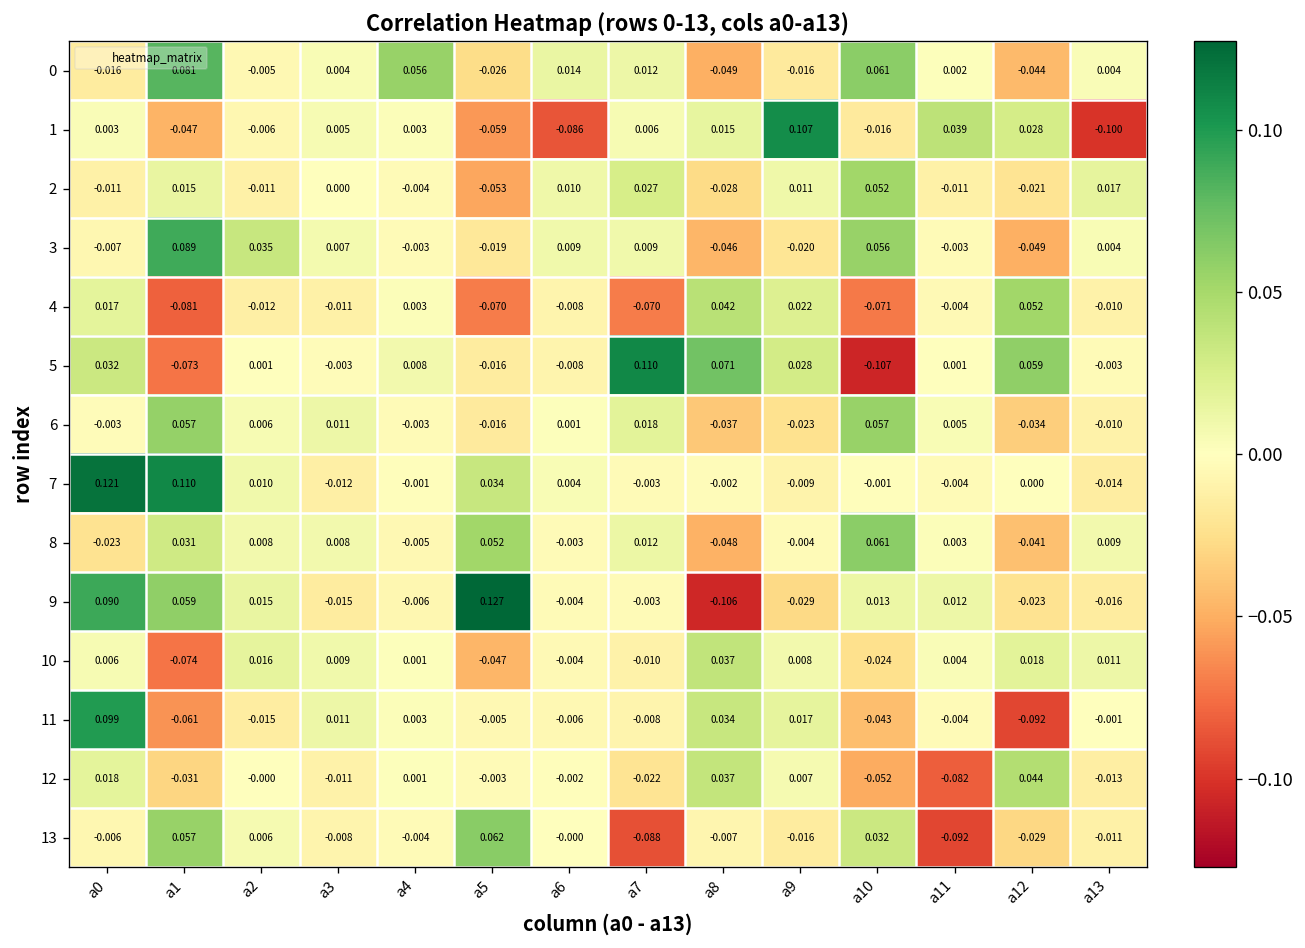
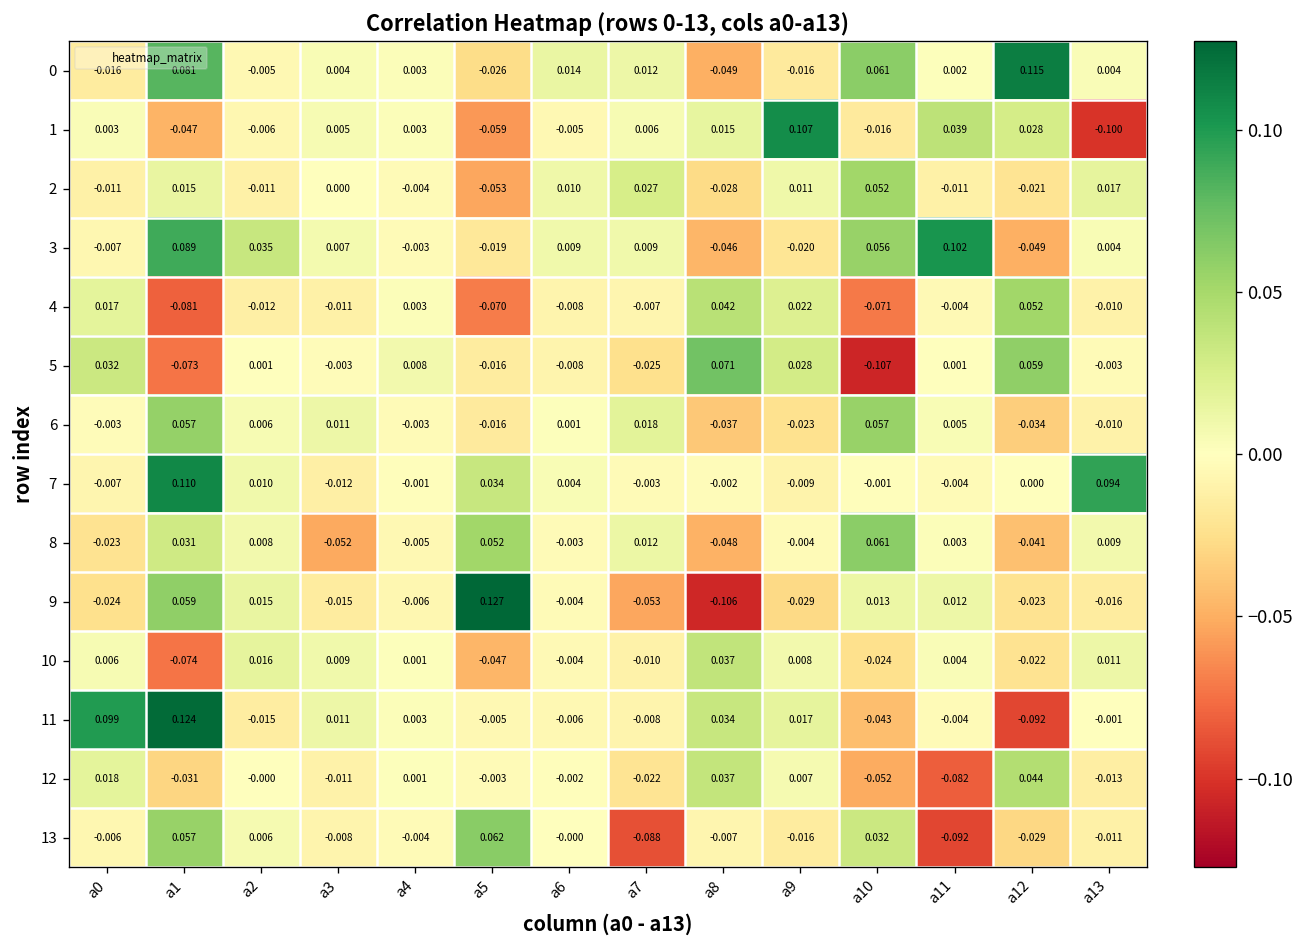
0, a4: 0.056 -> 0.003
0, a12: -0.044 -> 0.115
1, a6: -0.086 -> -0.005
3, a11: -0.003 -> 0.102
4, a7: -0.070 -> -0.007
5, a7: 0.110 -> -0.025
7, a0: 0.121 -> -0.007
7, a13: -0.014 -> 0.094
8, a3: 0.008 -> -0.052
9, a0: 0.090 -> -0.024
9, a7: -0.003 -> -0.053
10, a12: 0.018 -> -0.022
11, a1: -0.061 -> 0.124
